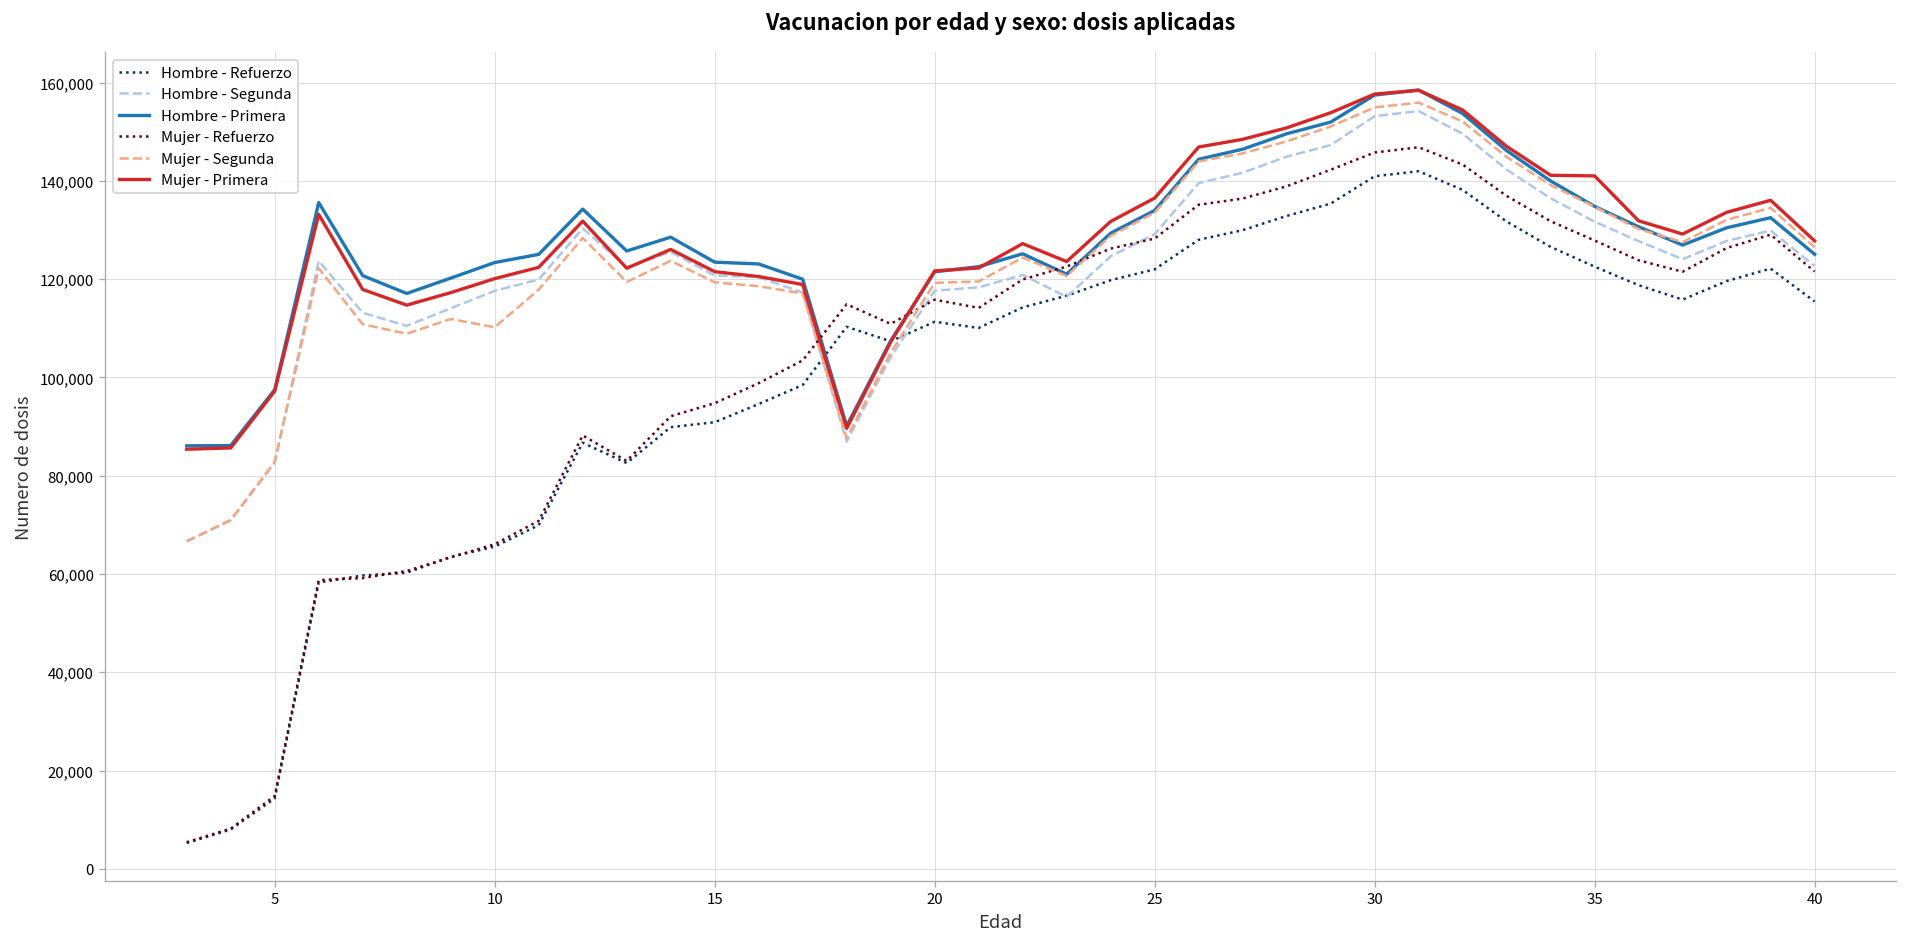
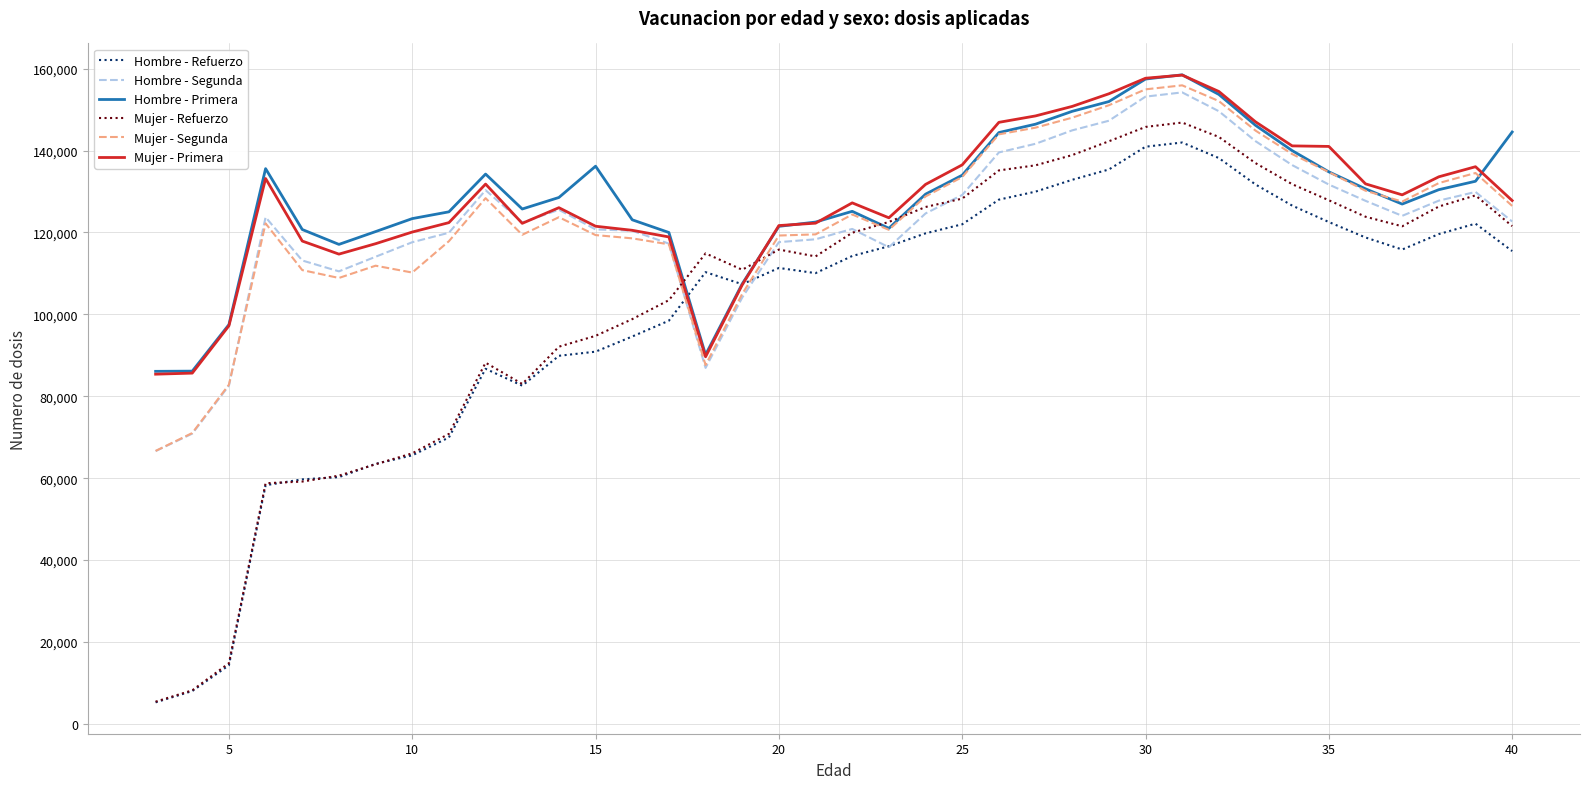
Hombre - Primera, 15: 123,000 -> 136,000
Hombre - Primera, 40: 125,000 -> 145,000
